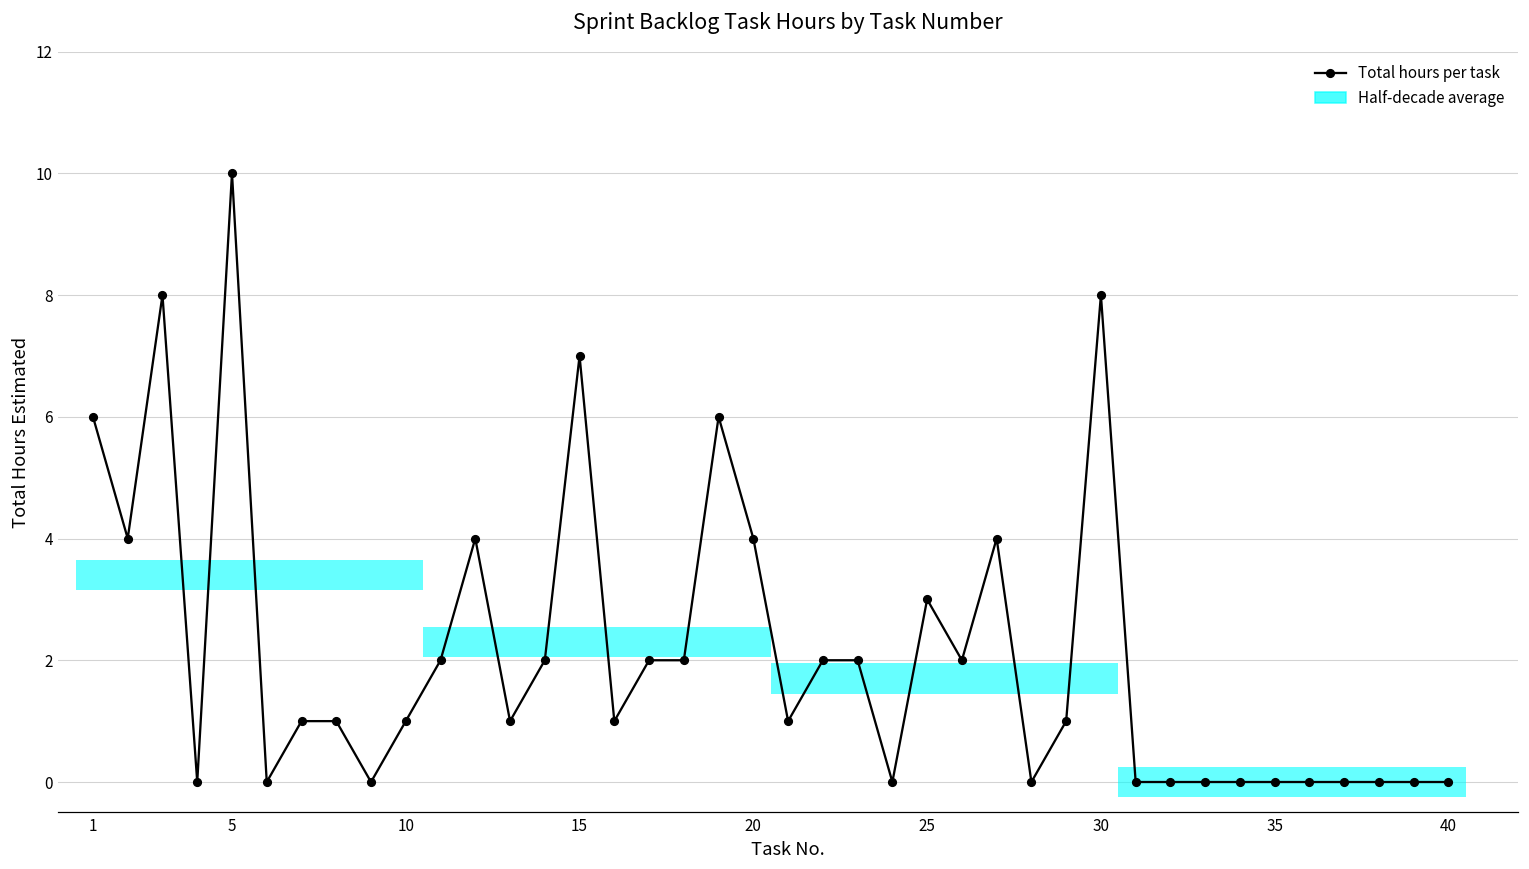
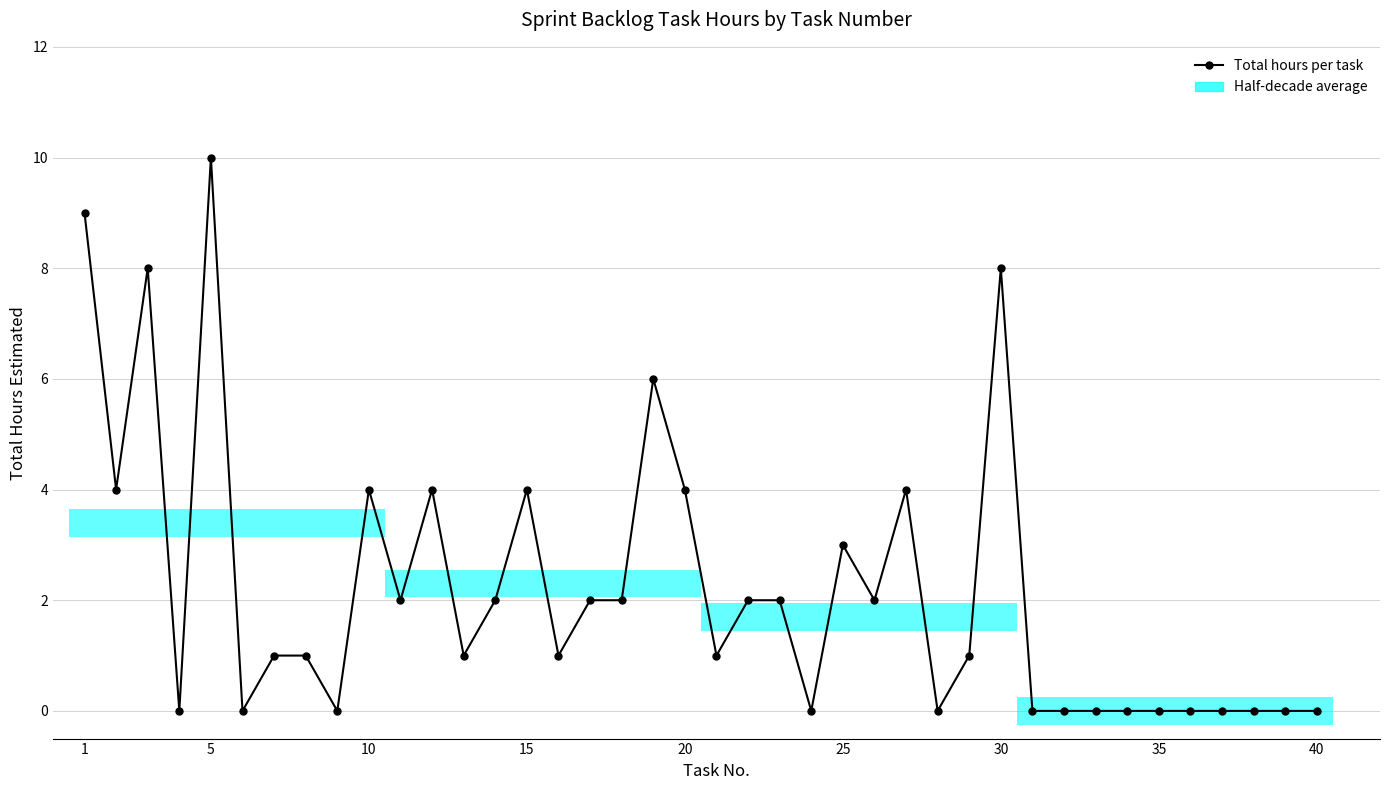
Total hours per task, 1: 6 -> 9
Total hours per task, 10: 1 -> 4
Total hours per task, 15: 7 -> 4
